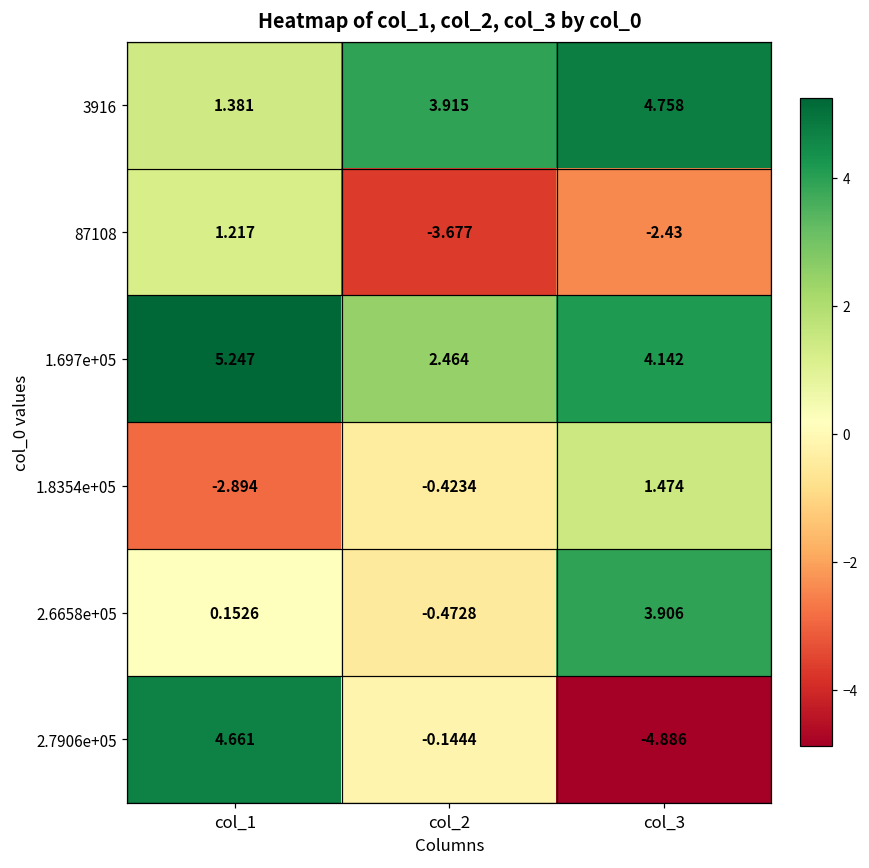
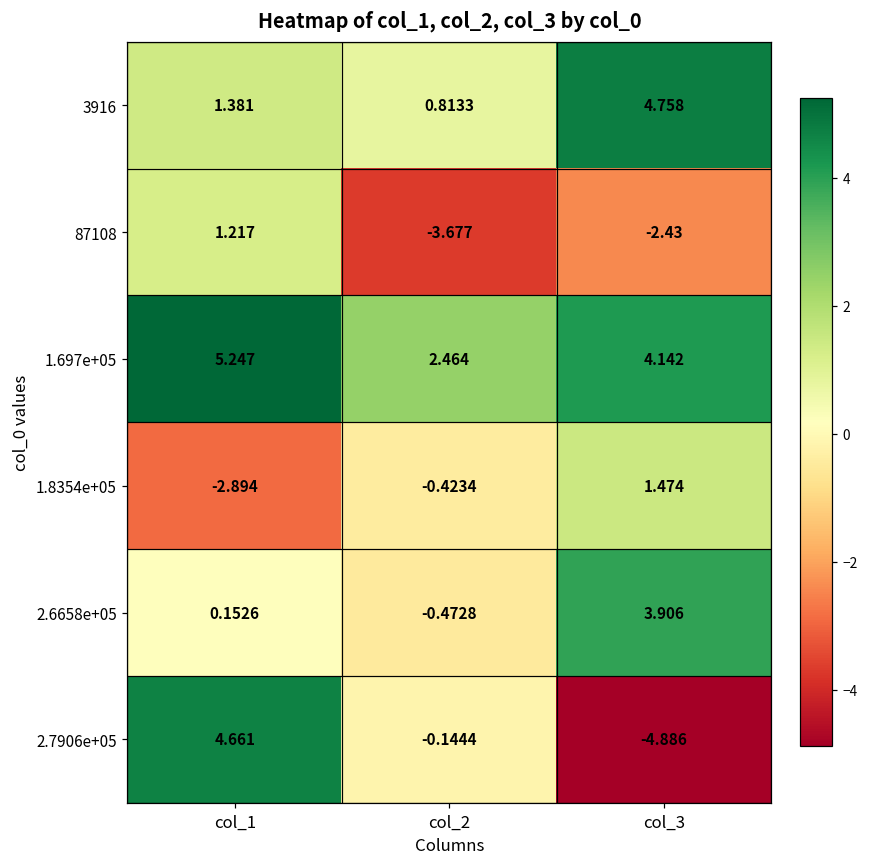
3916, col_2: 3.915 -> 0.8133
